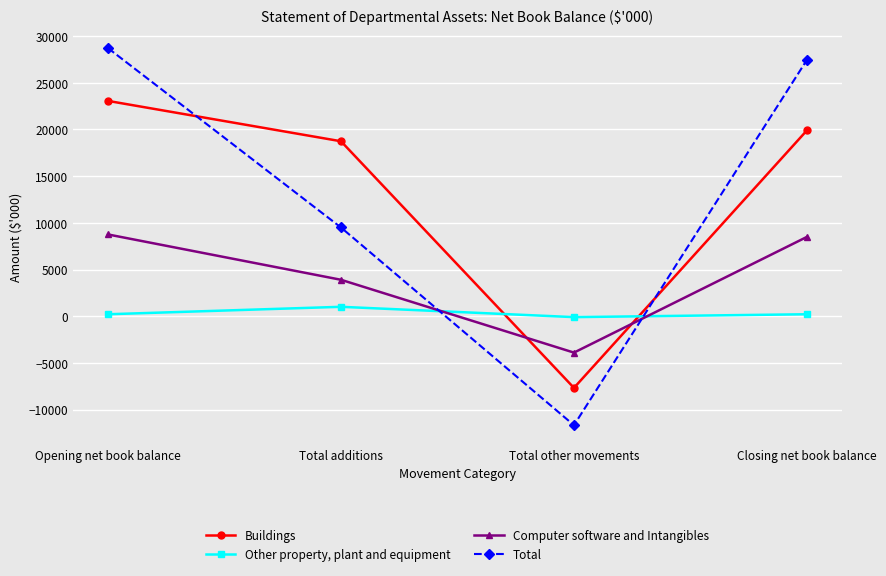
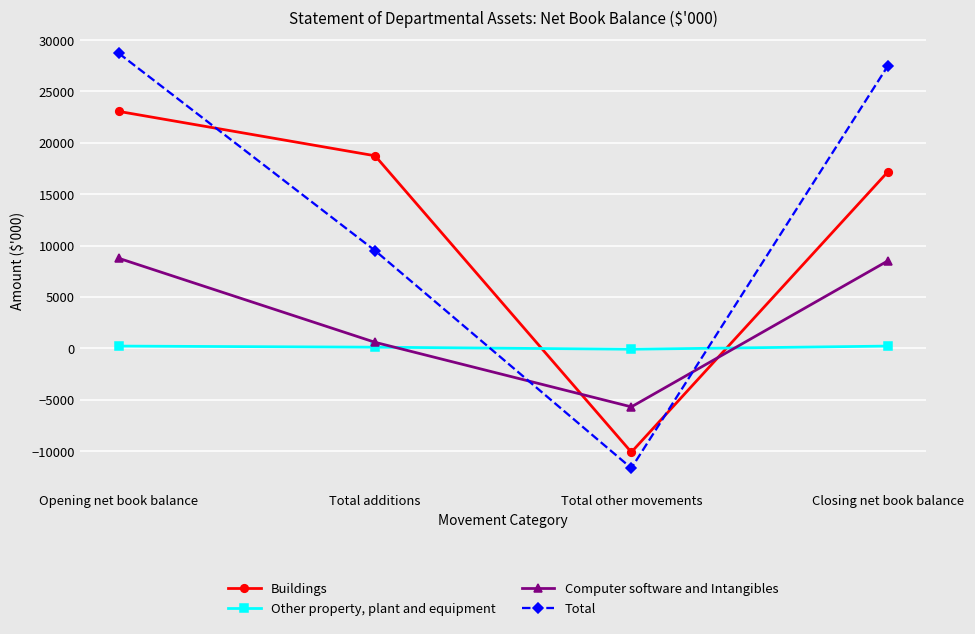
Other property, plant and equipment, Total additions: 1000 -> 0
Computer software and Intangibles, Total additions: 4000 -> 1000
Buildings, Total other movements: -8000 -> -10000
Computer software and Intangibles, Total other movements: -4000 -> -6000
Buildings, Closing net book balance: 20000 -> 17000
